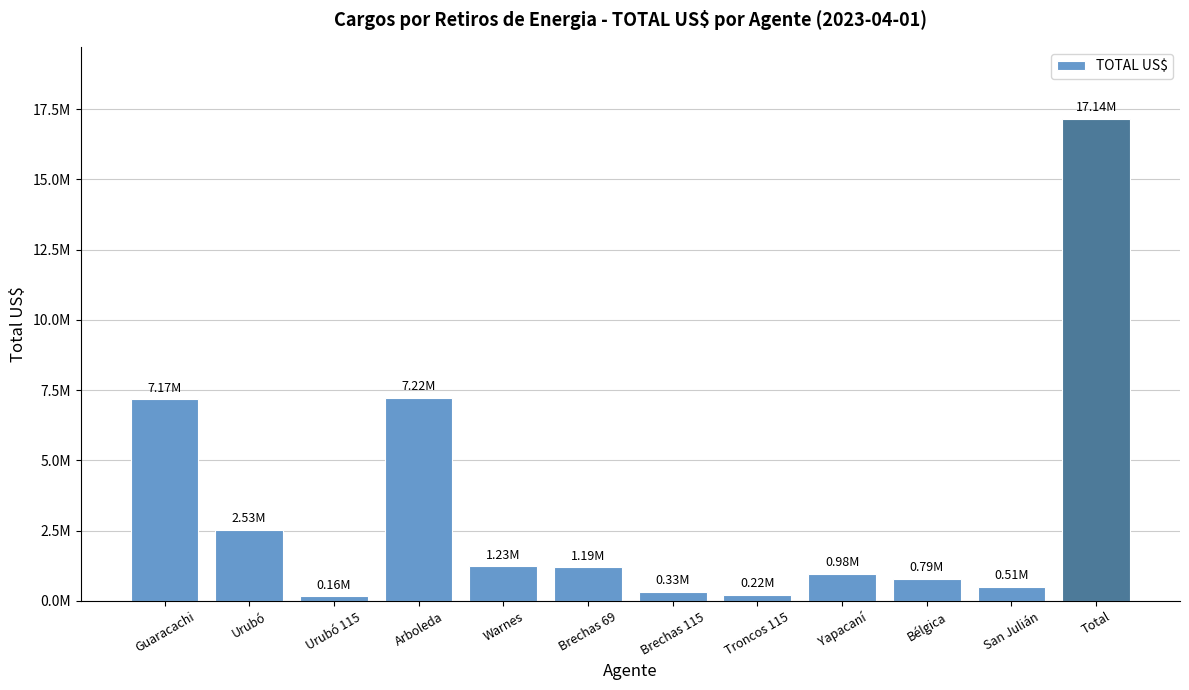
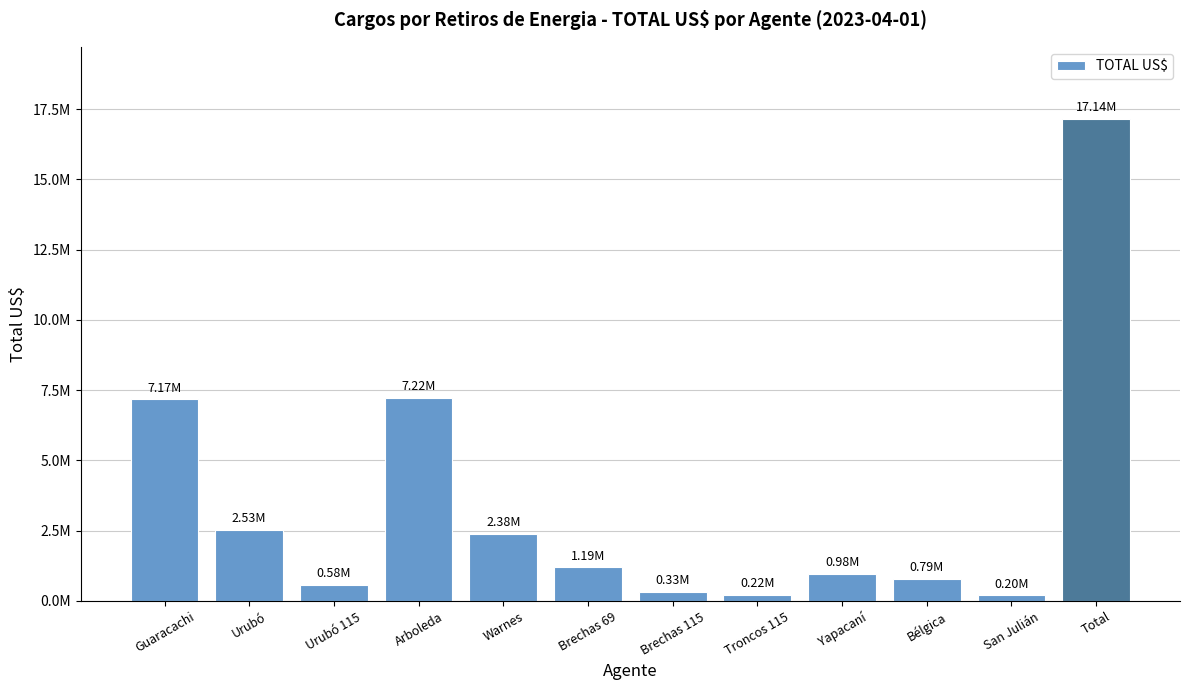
Urubó 115: 0.16M -> 0.58M
Warnes: 1.23M -> 2.38M
San Julián: 0.51M -> 0.20M
